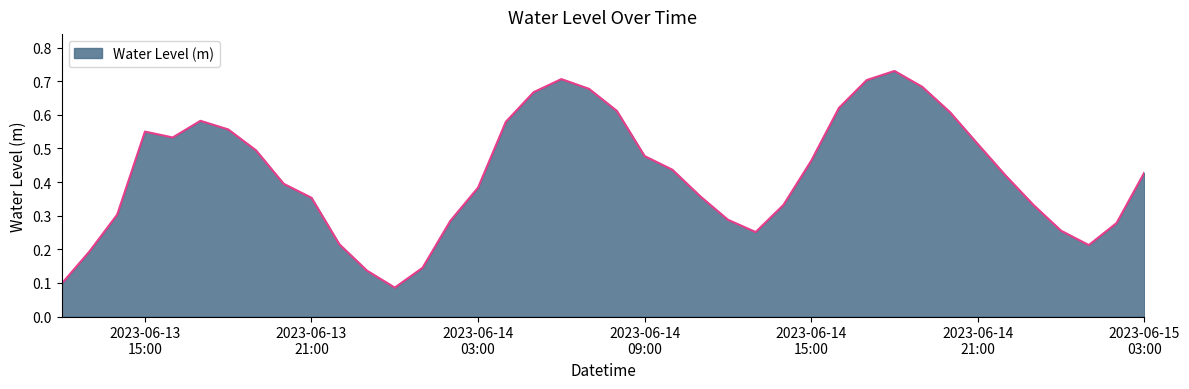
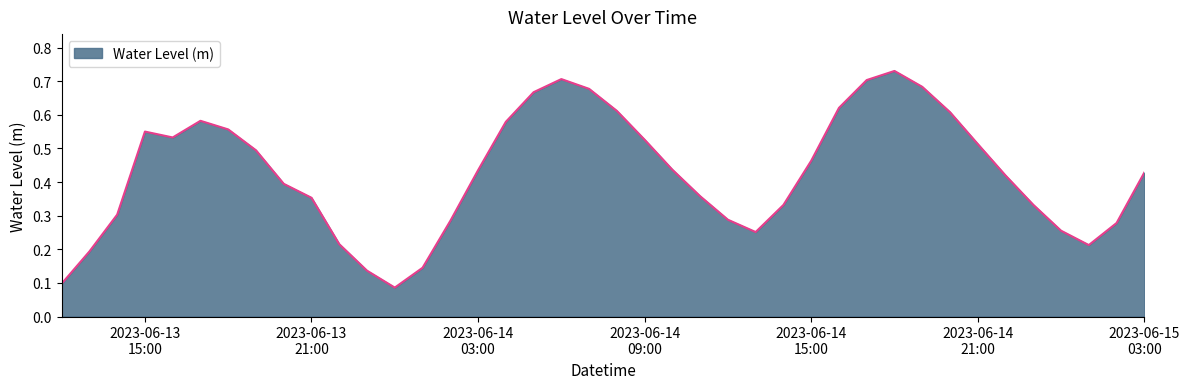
2023-06-14 03:00: 0.38 -> 0.44
2023-06-14 09:00: 0.48 -> 0.53
